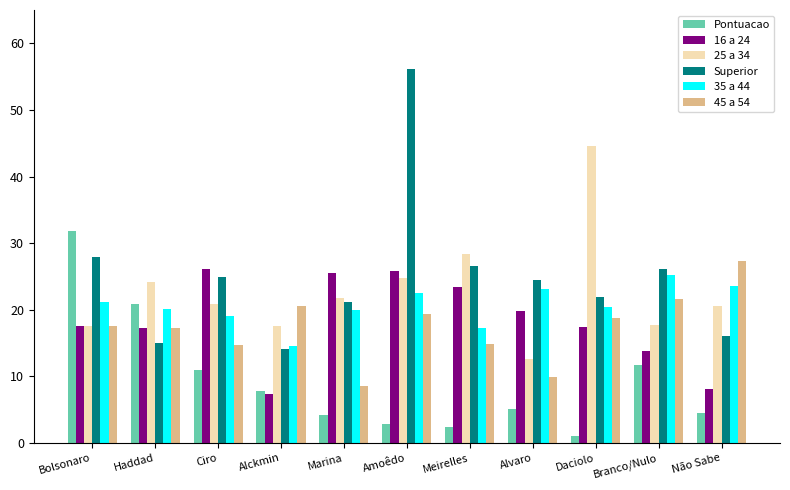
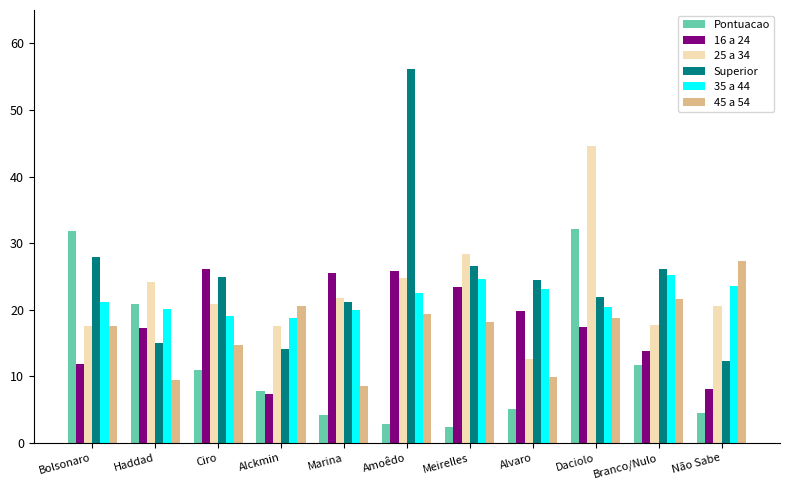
16 a 24, Bolsonaro: 18 -> 12
45 a 54, Haddad: 17 -> 9
35 a 44, Alckmin: 15 -> 19
35 a 44, Meirelles: 17 -> 25
45 a 54, Meirelles: 15 -> 18
Pontuacao, Daciolo: 1 -> 32
Superior, Não Sabe: 16 -> 12
